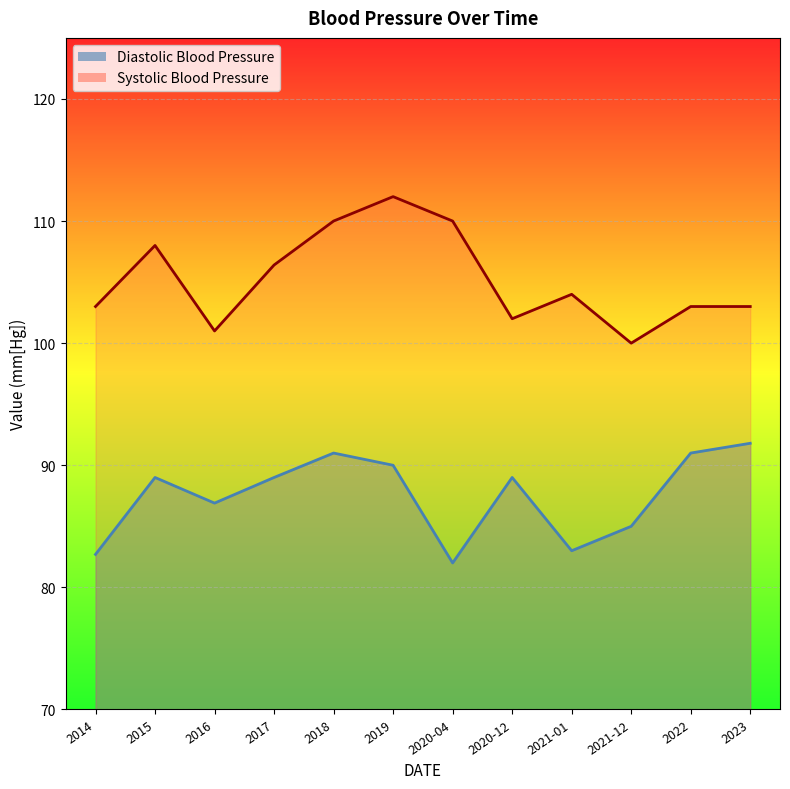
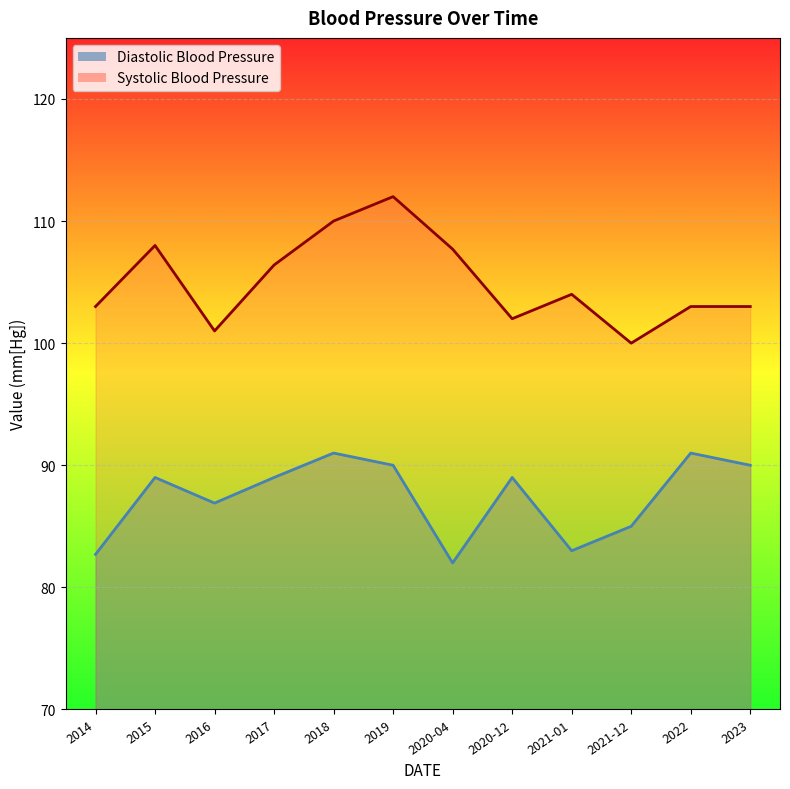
Systolic Blood Pressure, 2020-04: 110.0 -> 107.7
Diastolic Blood Pressure, 2023: 91.8 -> 90.0
